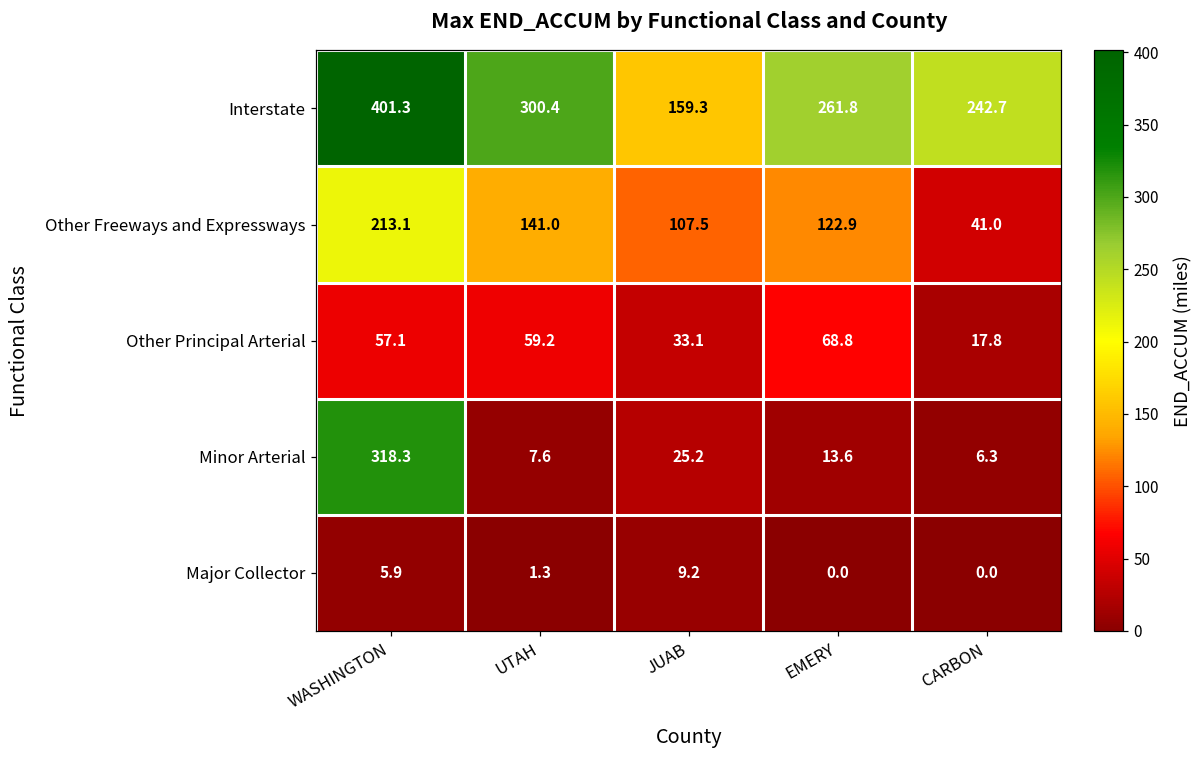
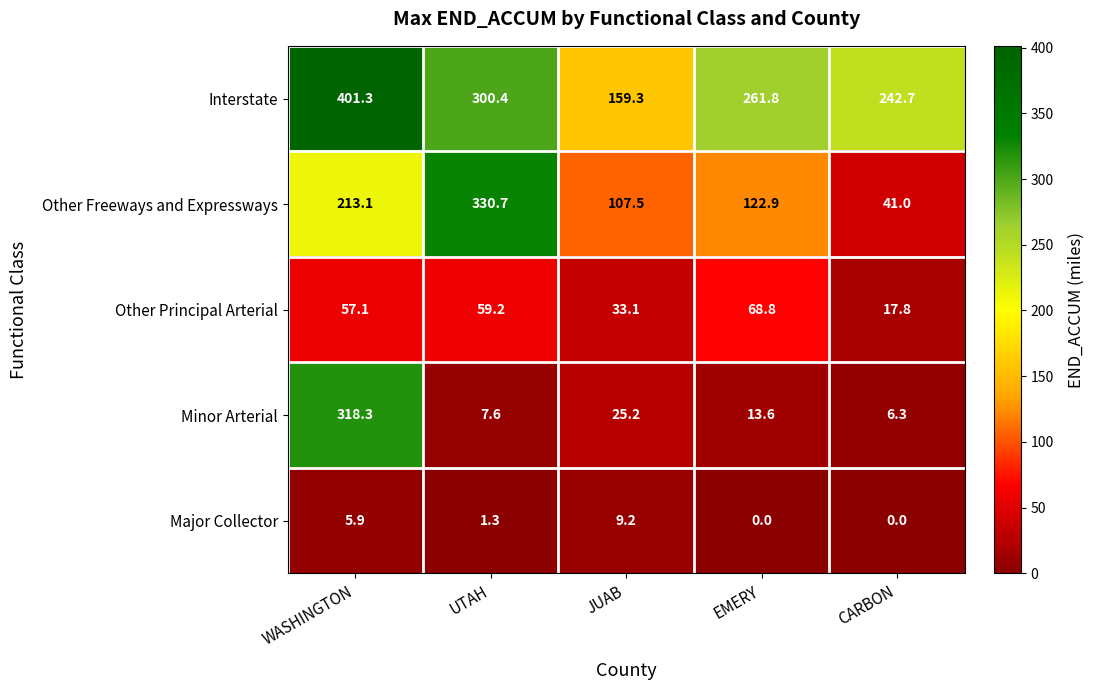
Other Freeways and Expressways, UTAH: 141.0 -> 330.7
